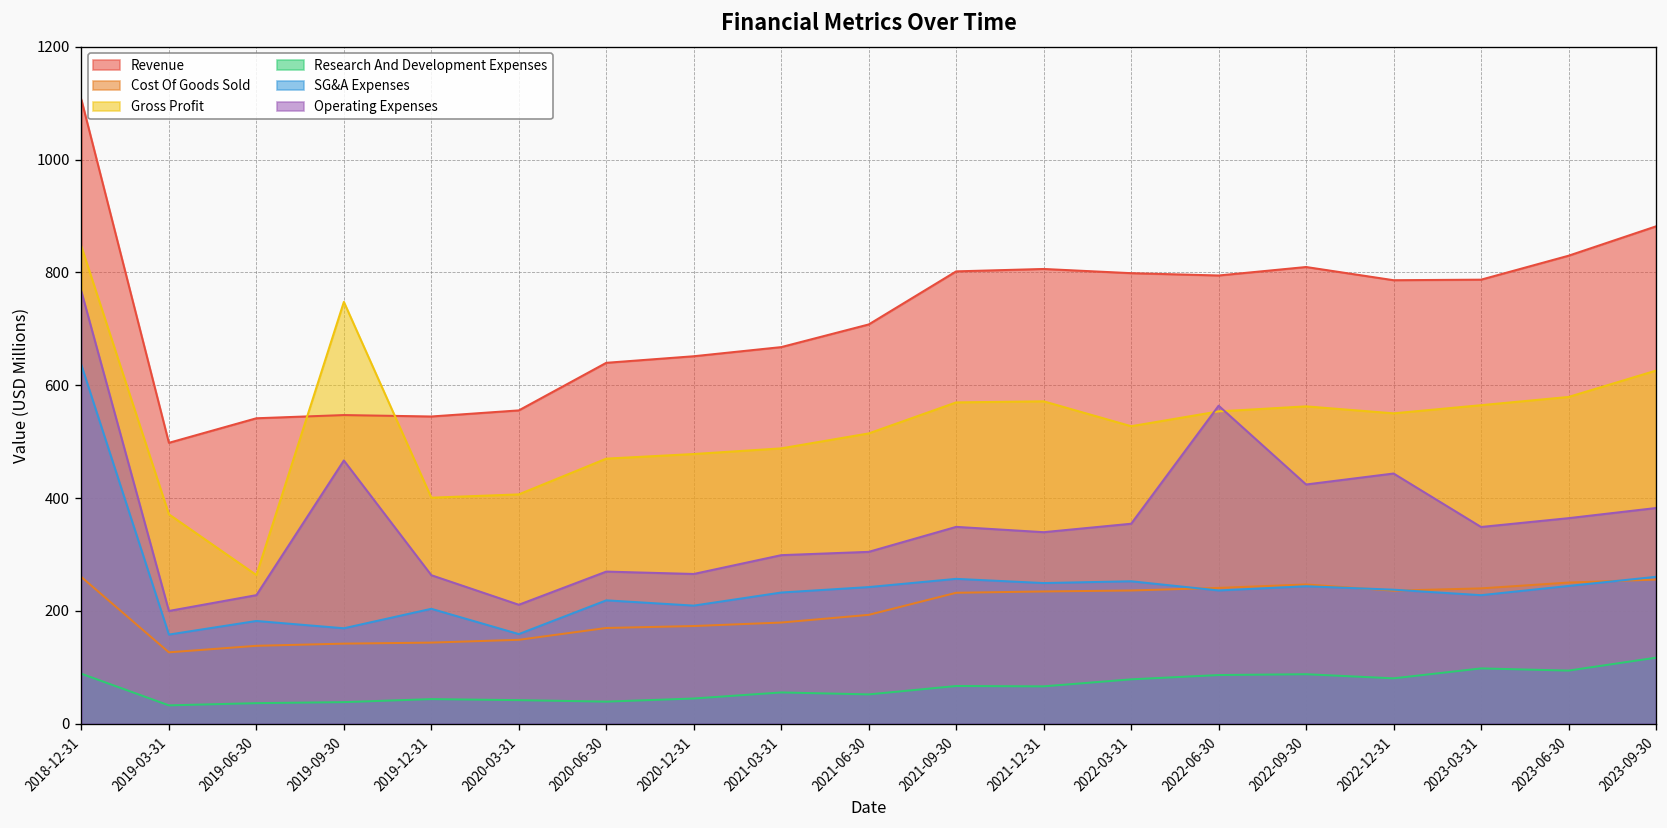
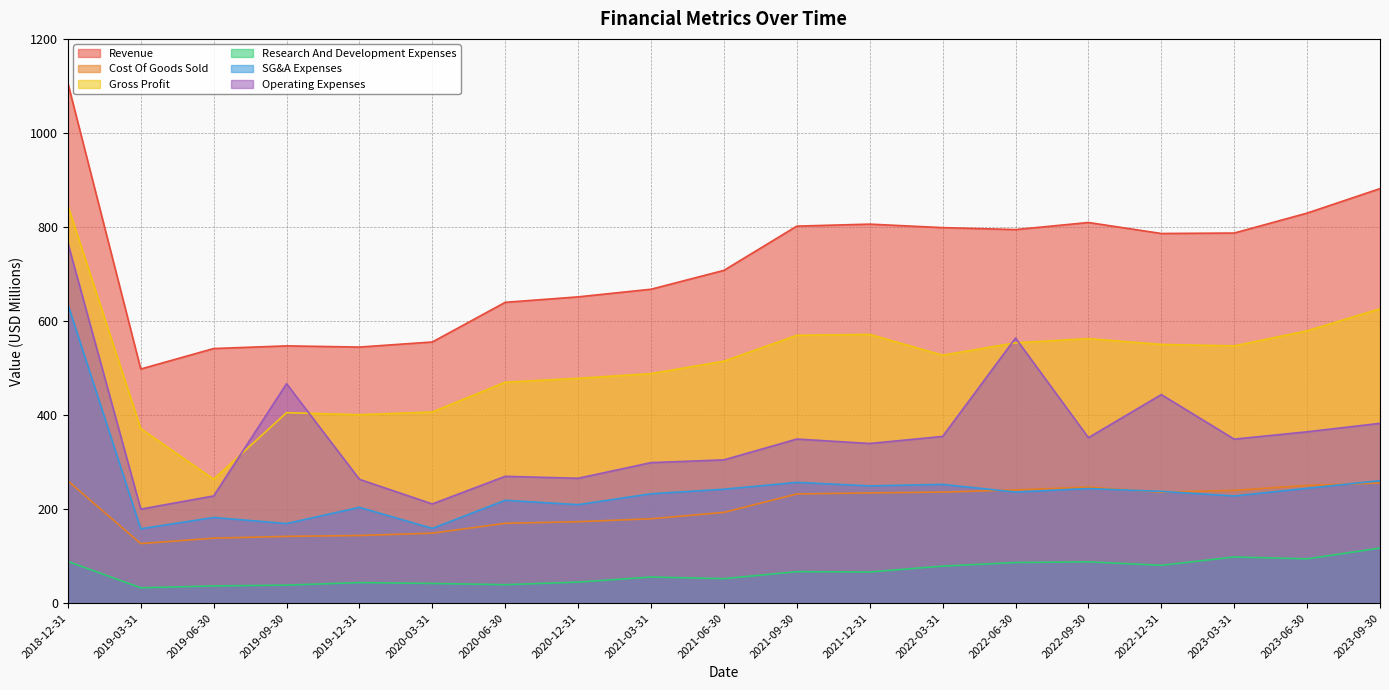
Gross Profit, 2019-09-30: 750 -> 410
Operating Expenses, 2022-09-30: 420 -> 350
Gross Profit, 2023-03-31: 560 -> 550
